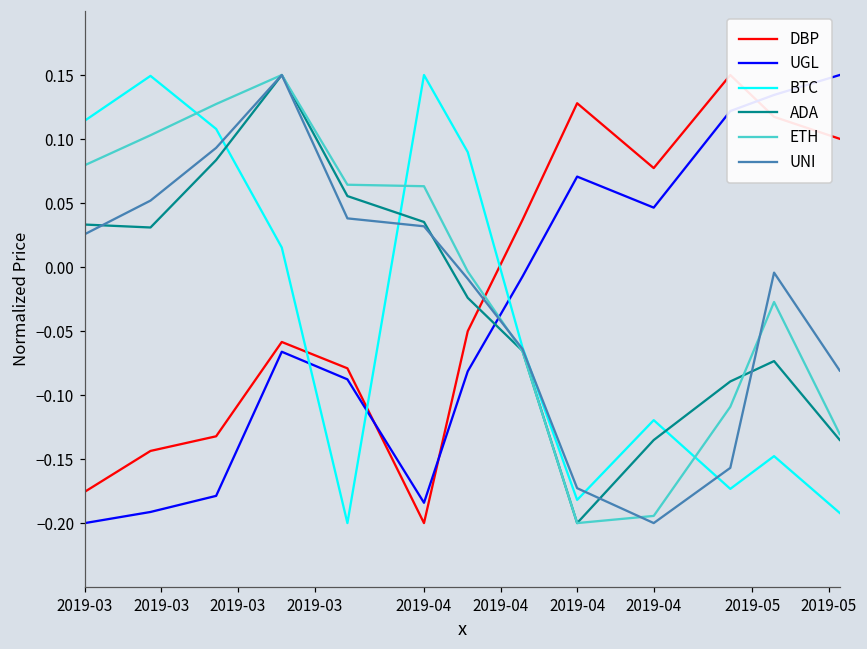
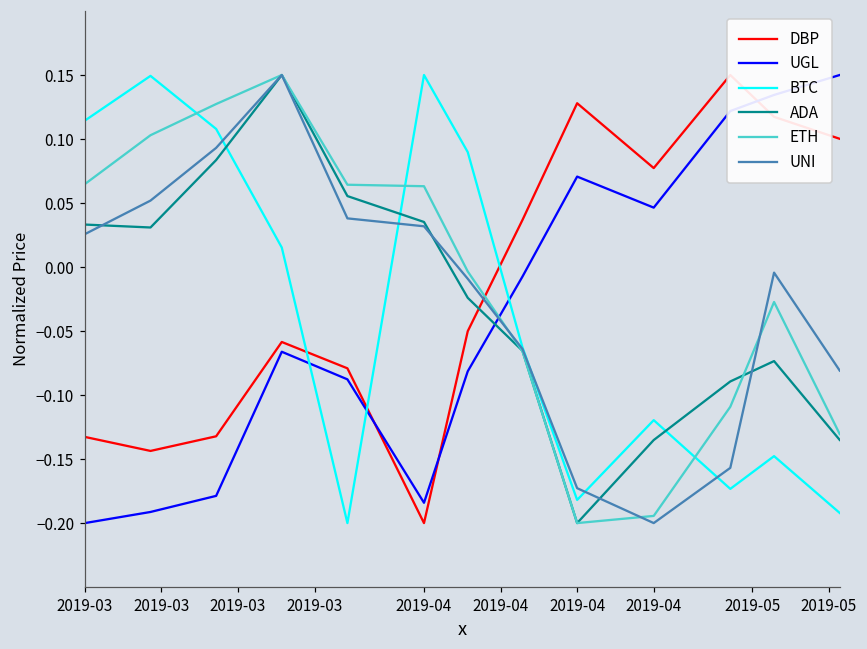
DBP, 2019-03: -0.175 -> -0.133
ETH, 2019-03: 0.080 -> 0.065
